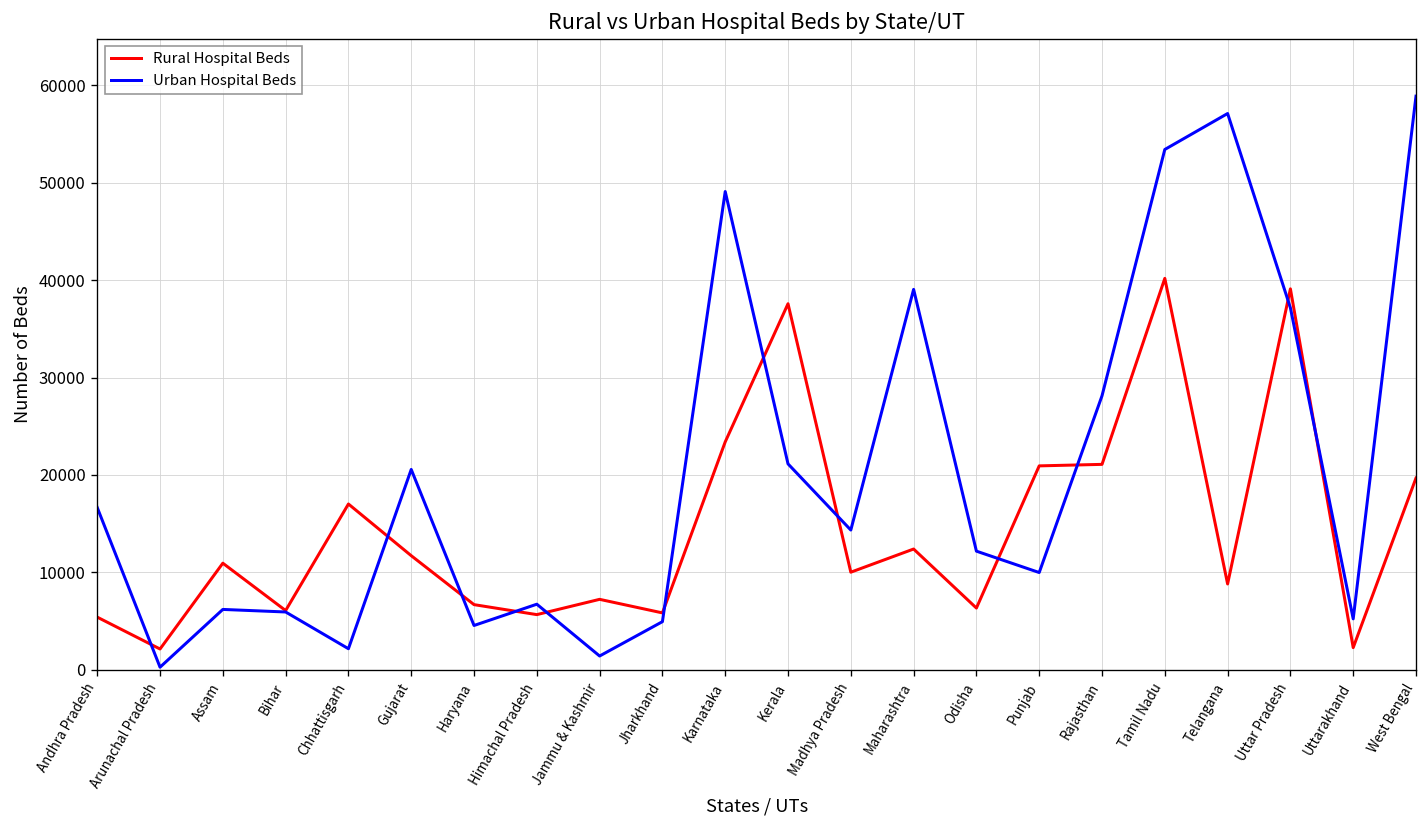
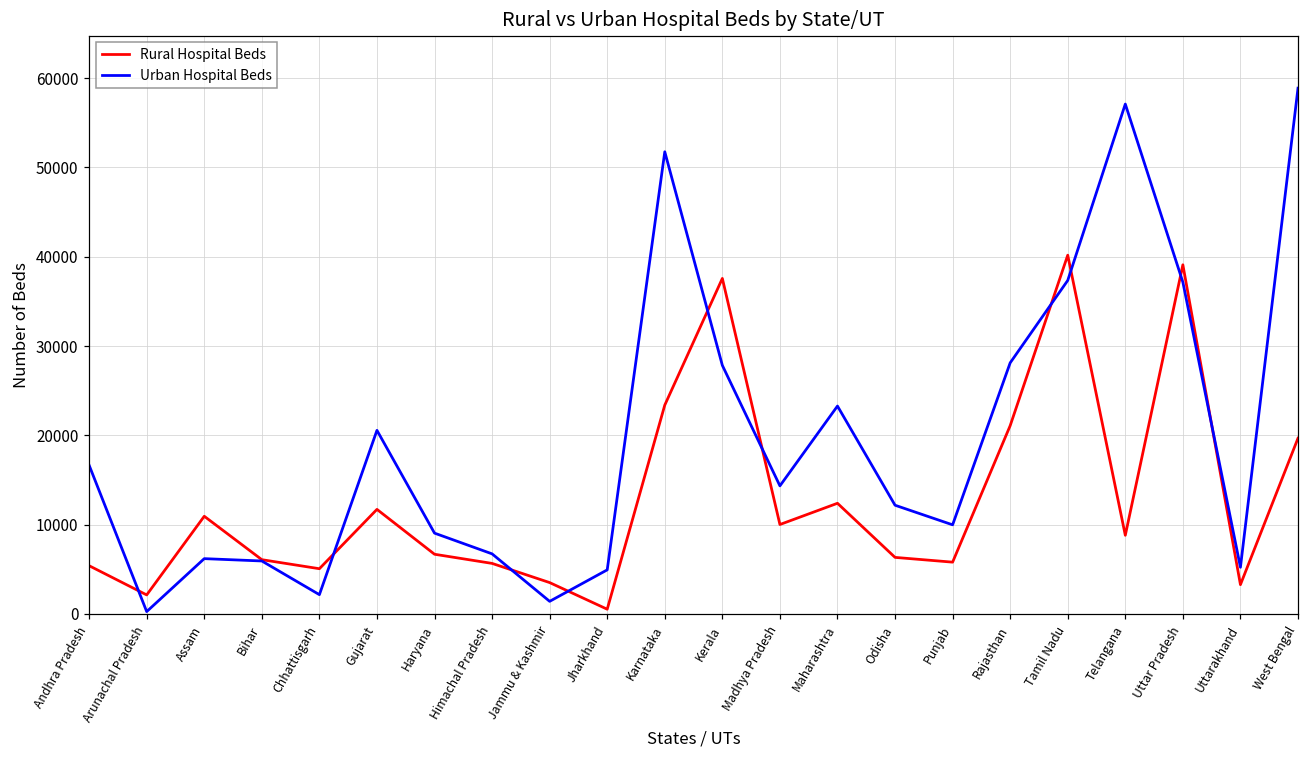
Rural Hospital Beds, Chhattisgarh: 17000 -> 5000
Urban Hospital Beds, Haryana: 5000 -> 9000
Rural Hospital Beds, Jammu & Kashmir: 7000 -> 4000
Rural Hospital Beds, Jharkhand: 6000 -> 1000
Urban Hospital Beds, Karnataka: 49000 -> 52000
Urban Hospital Beds, Kerala: 21000 -> 28000
Urban Hospital Beds, Maharashtra: 39000 -> 23000
Rural Hospital Beds, Punjab: 21000 -> 6000
Urban Hospital Beds, Tamil Nadu: 53000 -> 37000
Rural Hospital Beds, Uttarakhand: 2000 -> 3000
